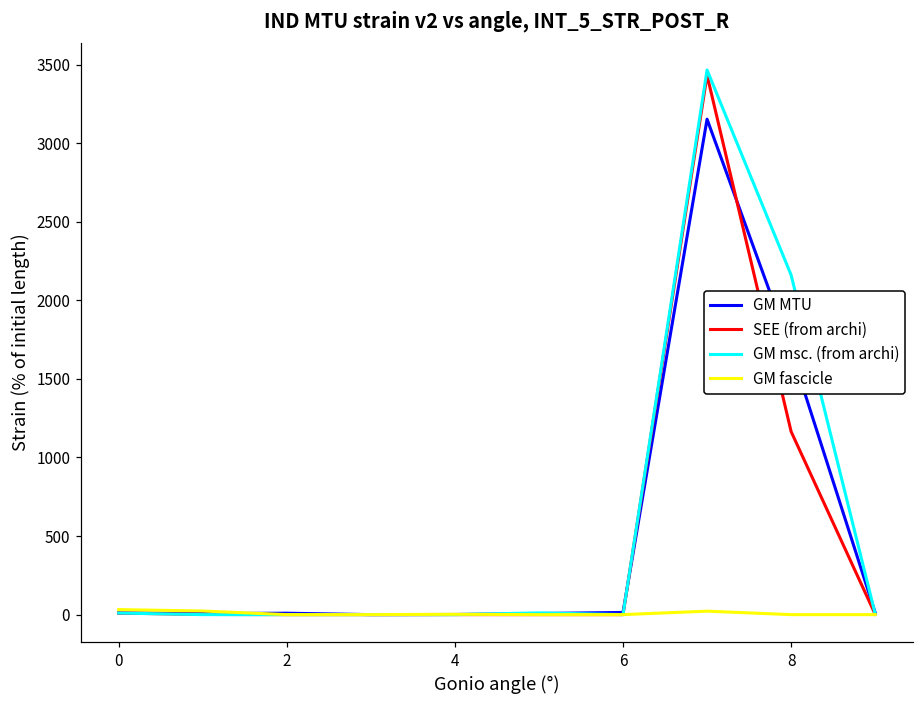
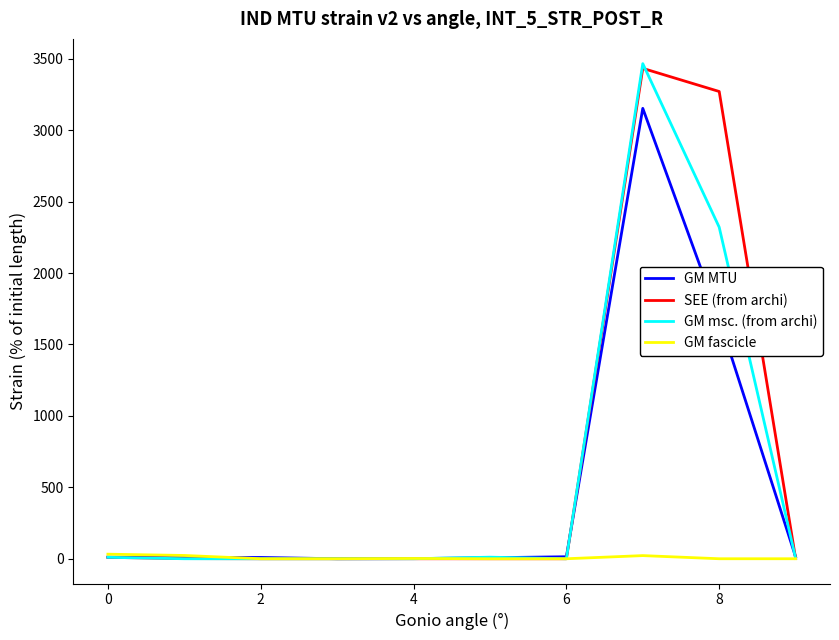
SEE (from archi), 8: 1170 -> 3270
GM msc. (from archi), 8: 2160 -> 2320
